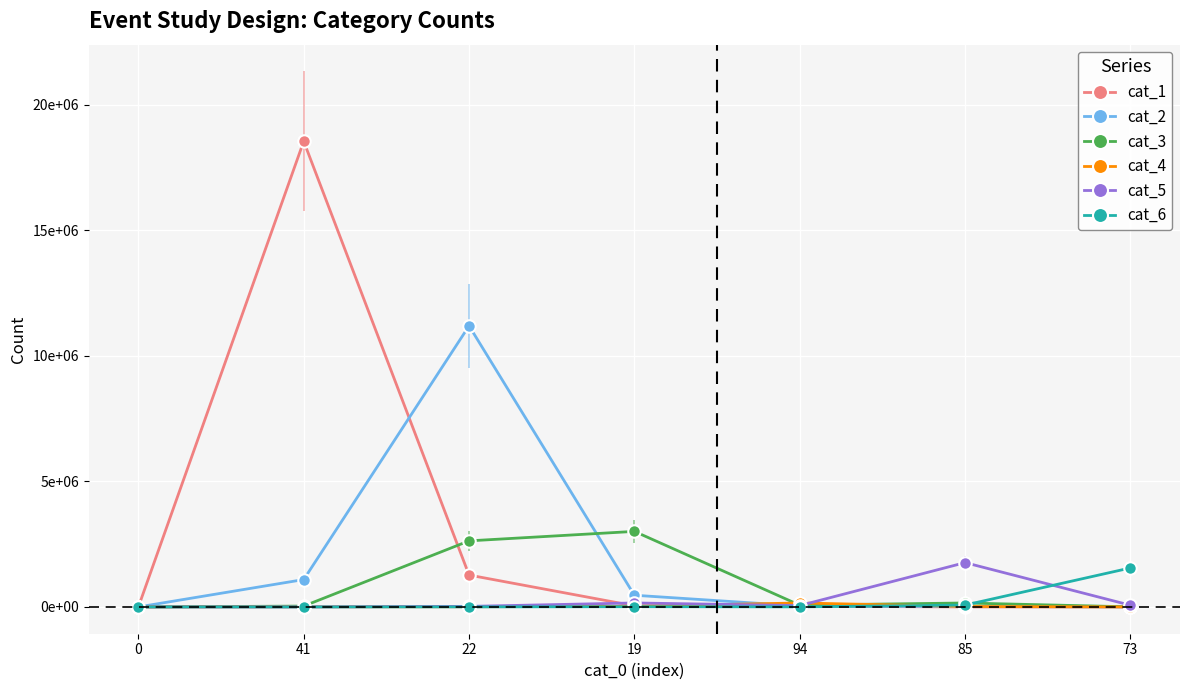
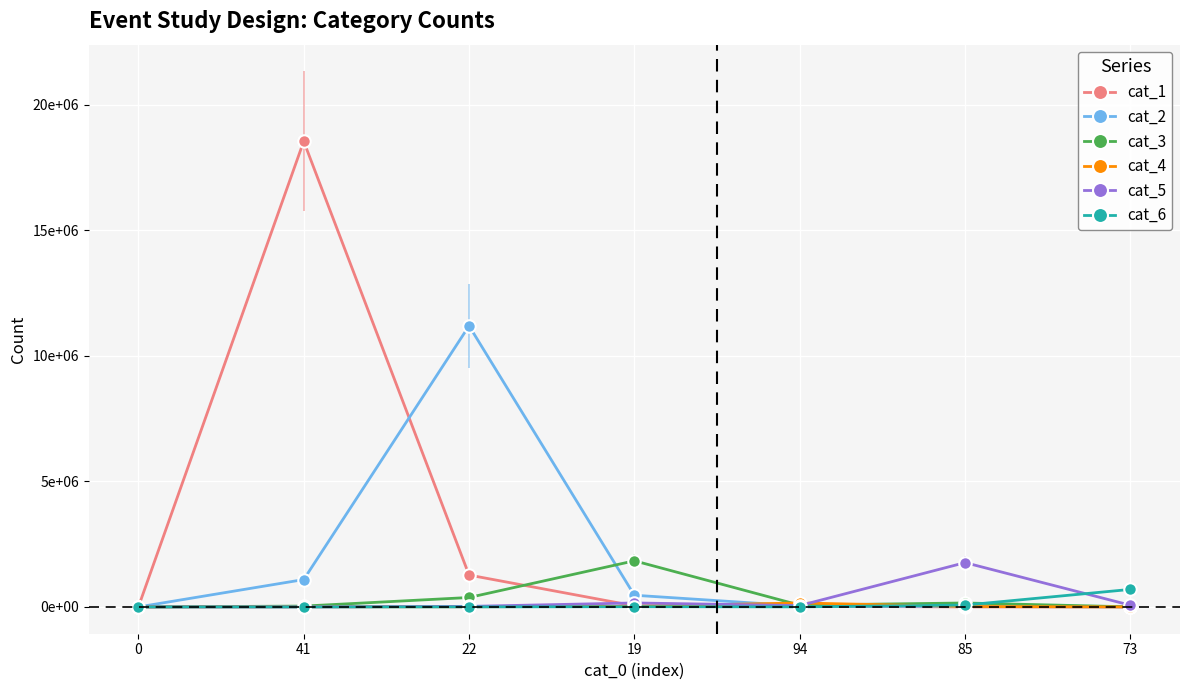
cat_3, 22: 2600000 -> 400000
cat_3, 19: 3000000 -> 1800000
cat_6, 73: 1600000 -> 700000
